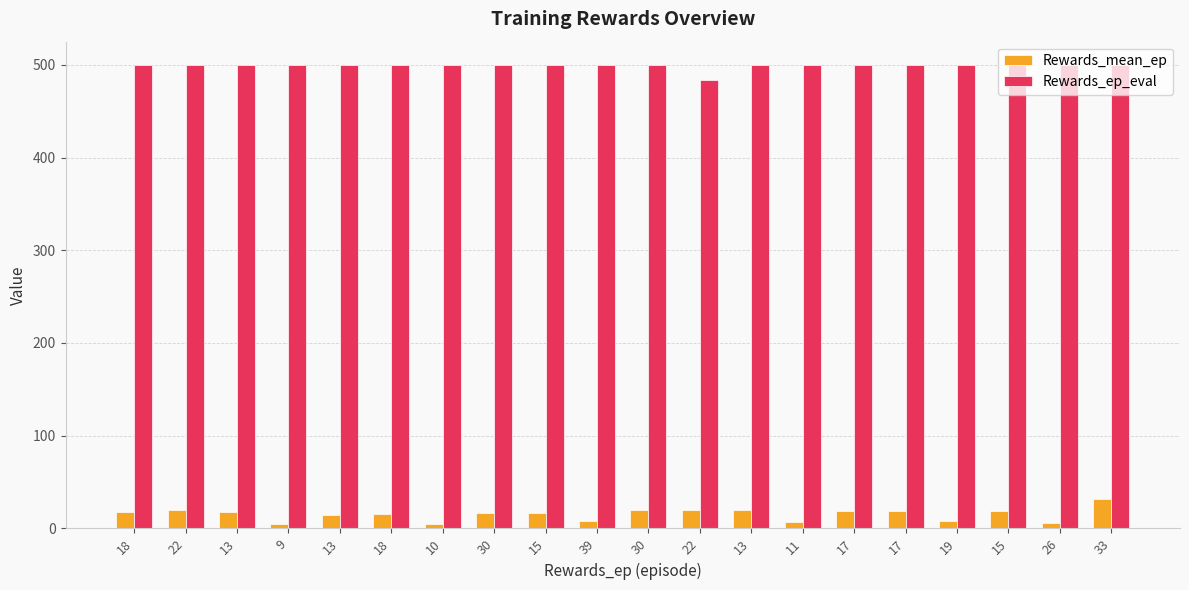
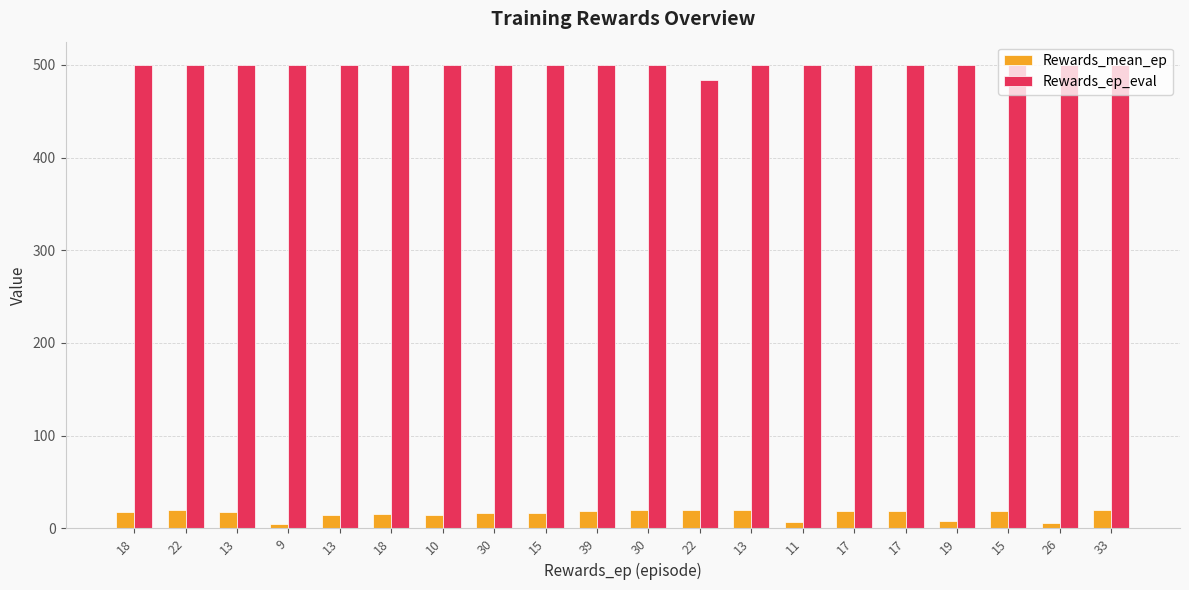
Rewards_mean_ep, 10: 5 -> 15
Rewards_mean_ep, 39: 10 -> 20
Rewards_mean_ep, 33: 30 -> 20
